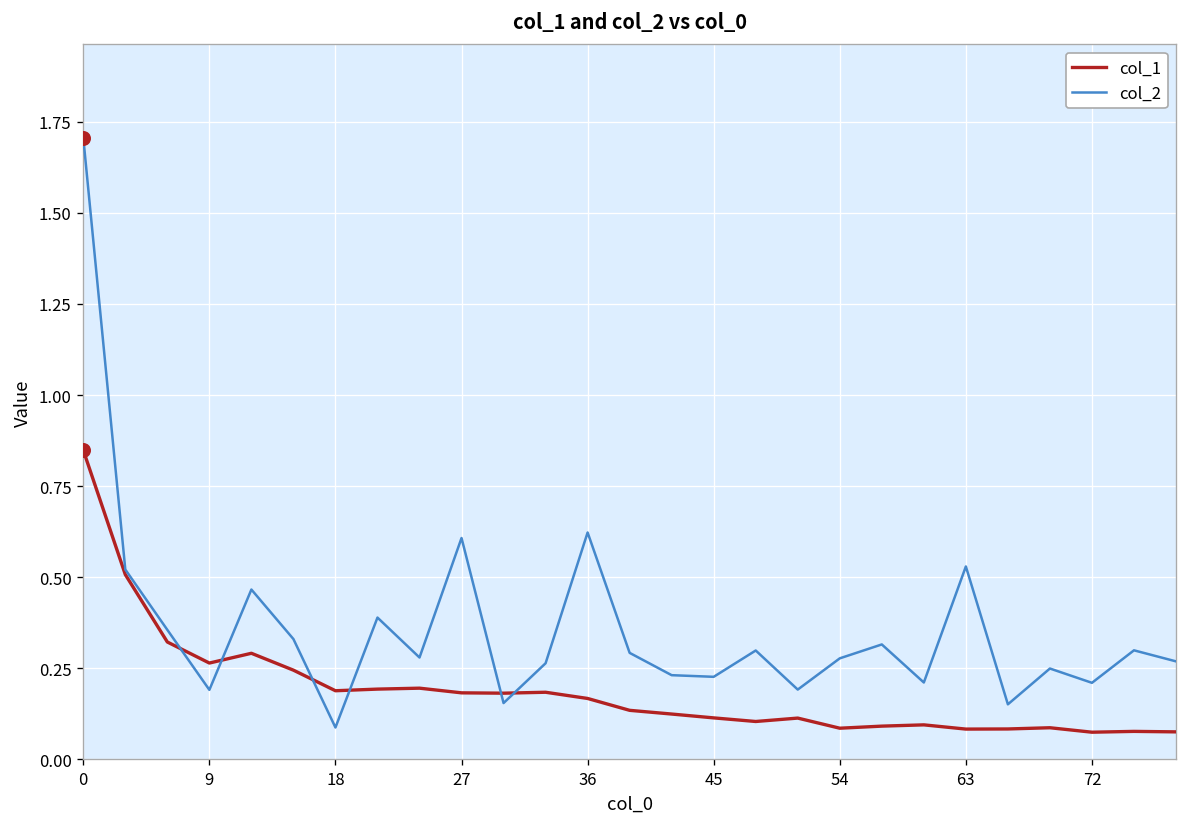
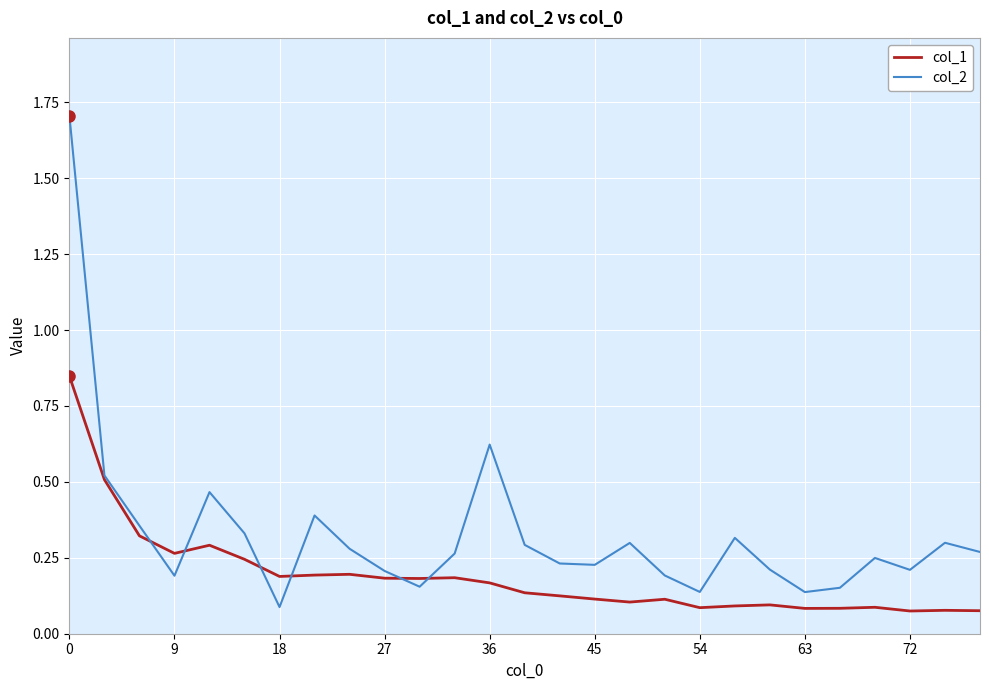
col_2, 27: 0.61 -> 0.21
col_2, 54: 0.28 -> 0.14
col_2, 63: 0.53 -> 0.14
